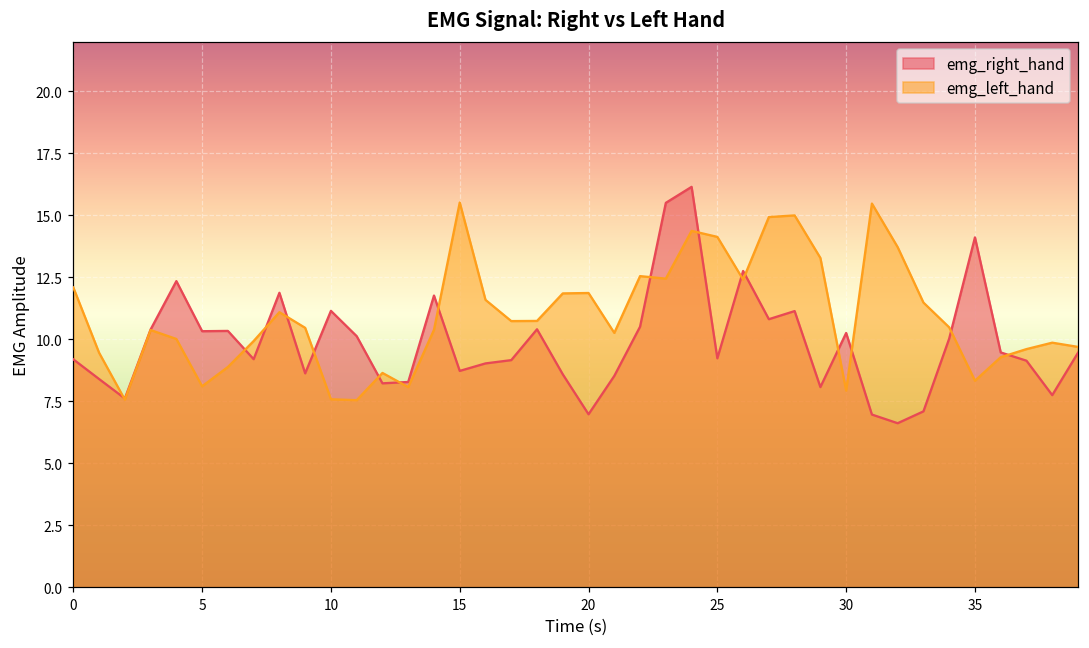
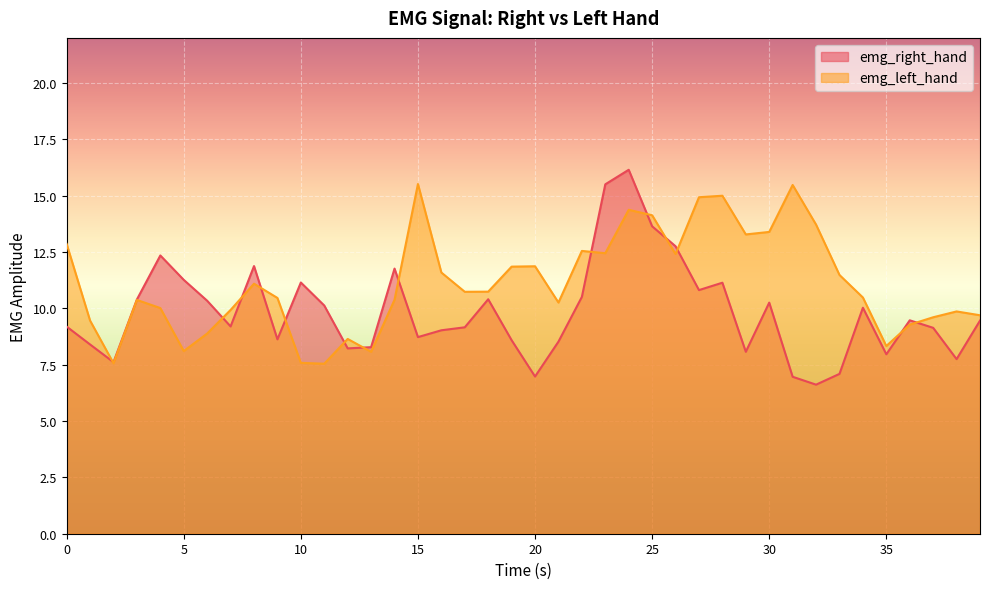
emg_left_hand, 0: 12.1 -> 12.9
emg_right_hand, 5: 10.3 -> 11.3
emg_right_hand, 25: 9.2 -> 13.6
emg_left_hand, 30: 7.9 -> 13.4
emg_right_hand, 35: 14.1 -> 8.0
